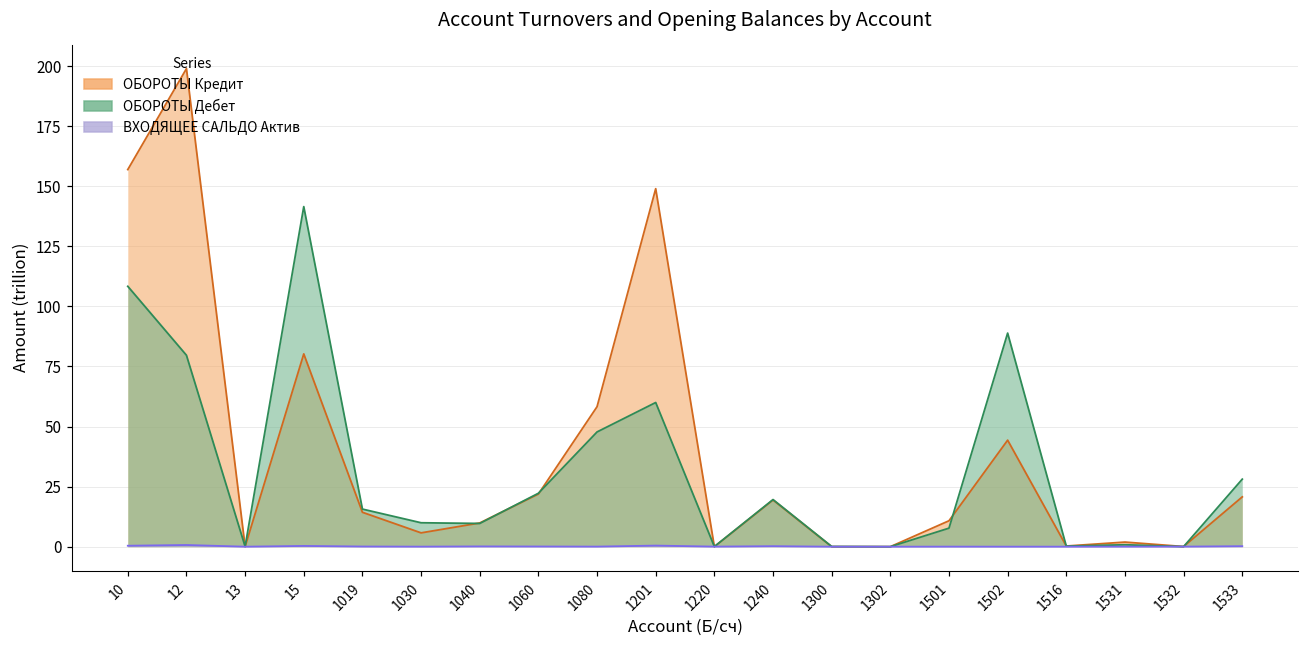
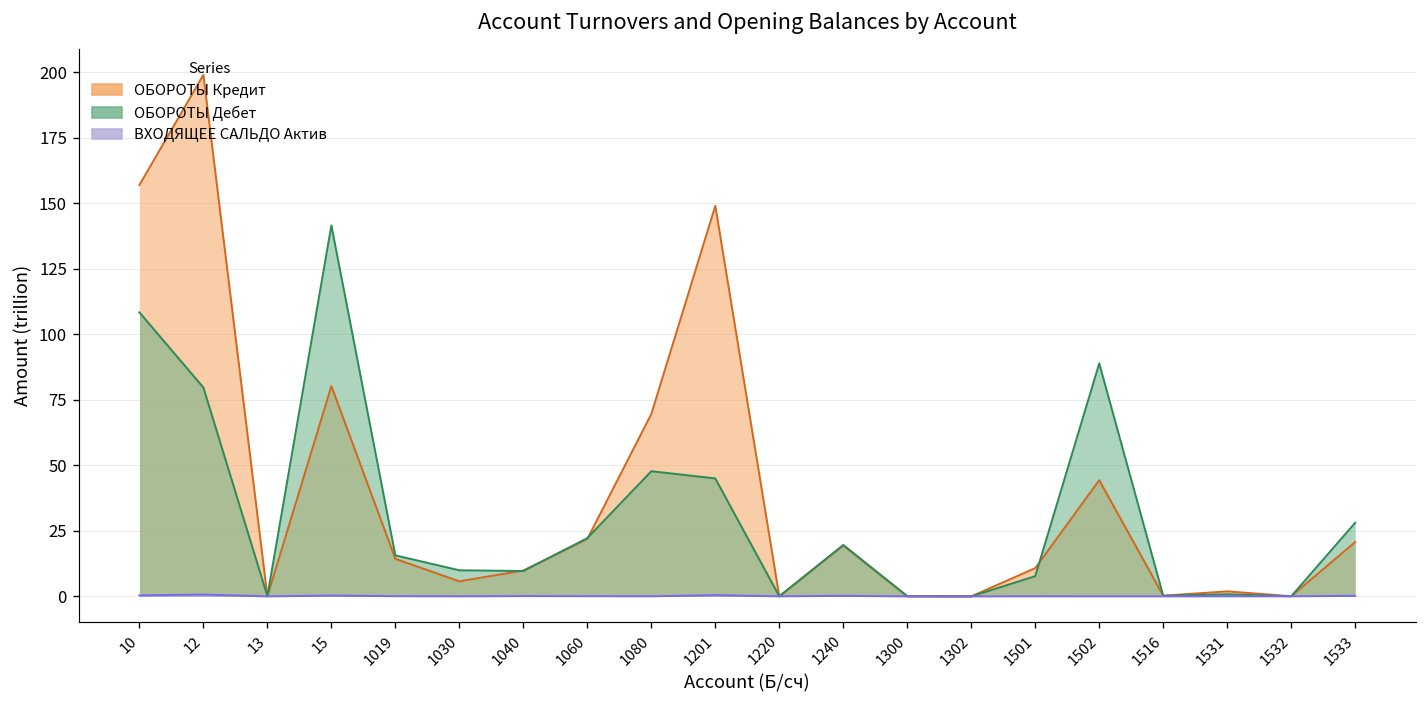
ОБОРОТЫ Кредит, 1080: 58 -> 70
ОБОРОТЫ Дебет, 1201: 60 -> 45
